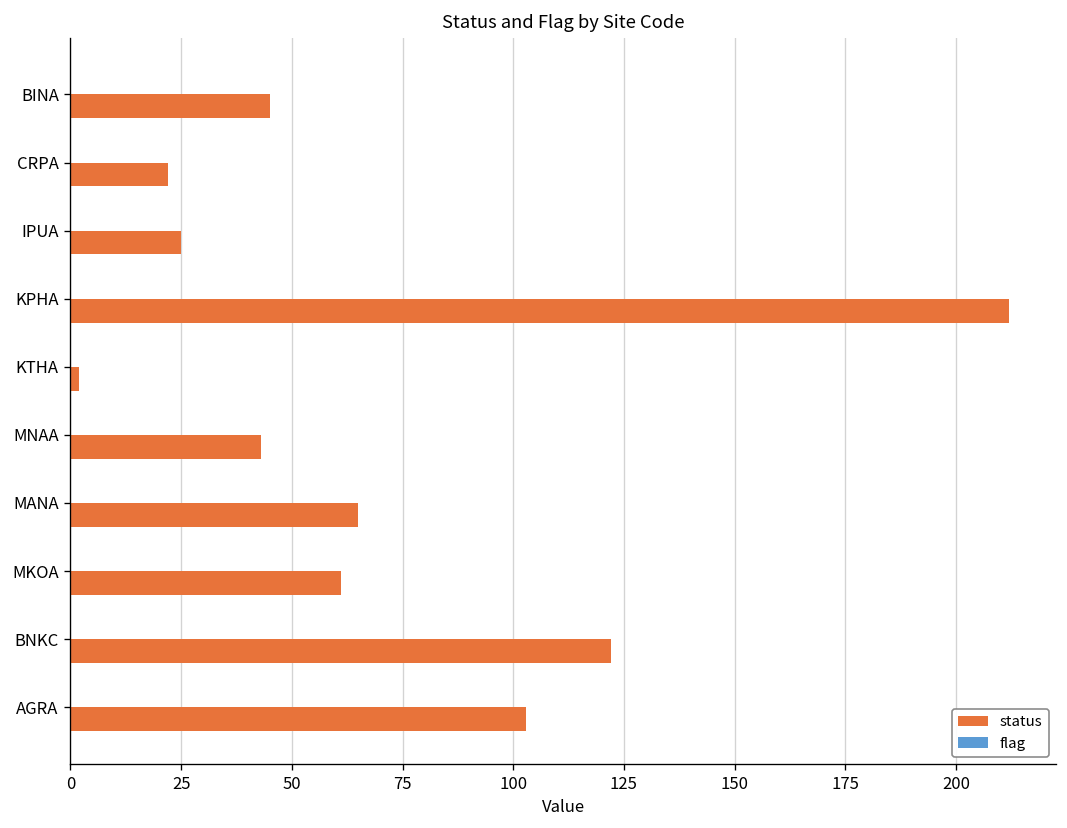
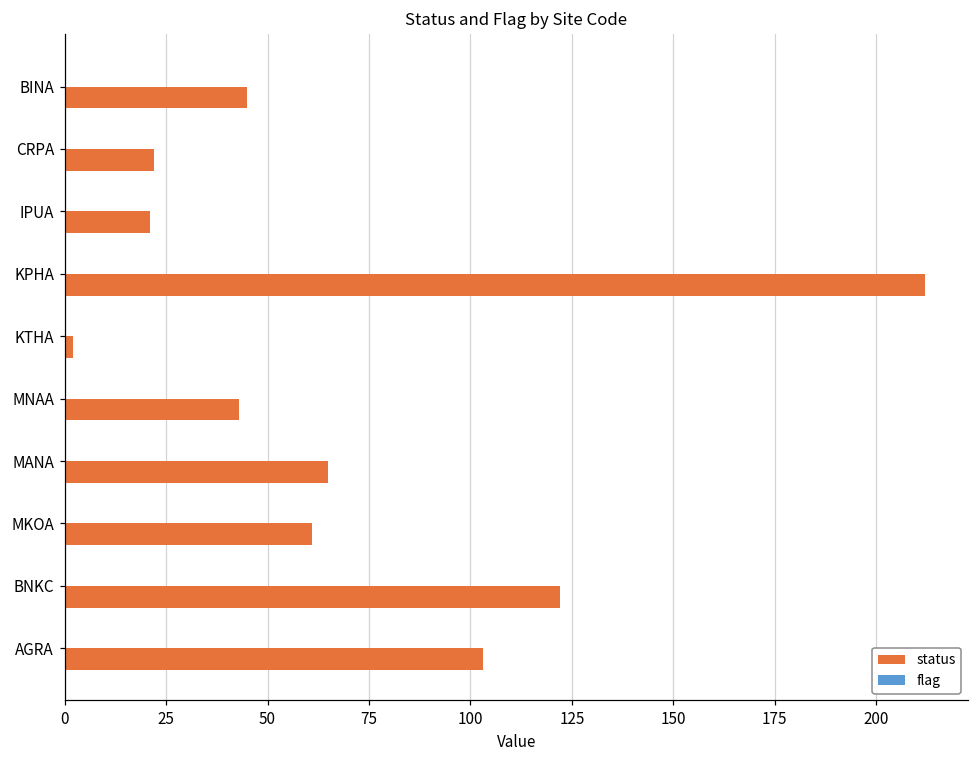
status, IPUA: 25 -> 21
